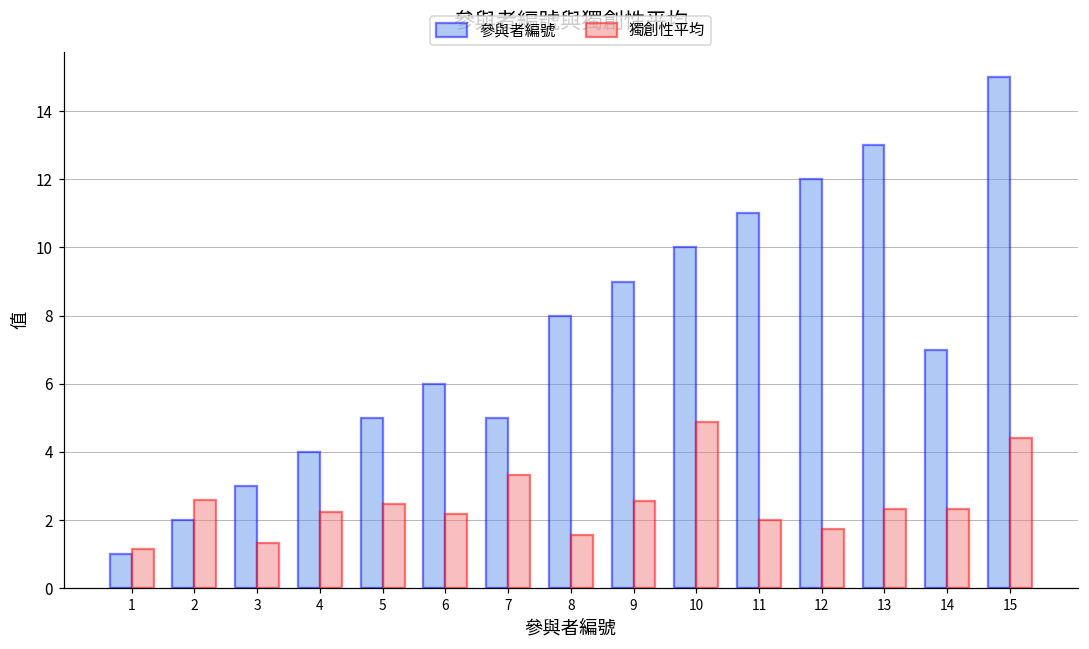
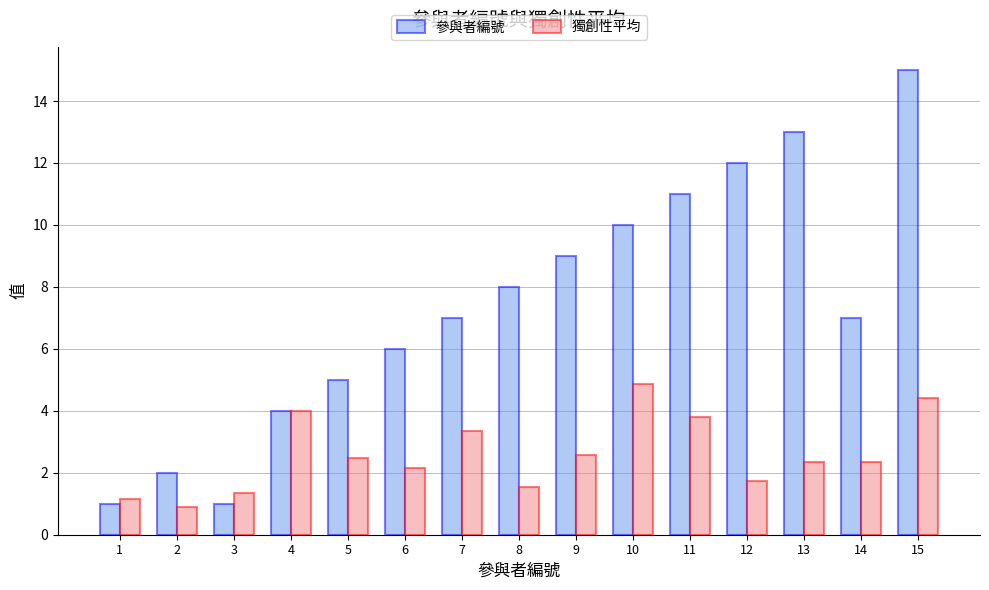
獨創性平均, 2: 2.6 -> 0.9
參與者編號, 3: 3 -> 1
獨創性平均, 4: 2.2 -> 4.0
參與者編號, 7: 5 -> 7
獨創性平均, 11: 2.0 -> 3.8
